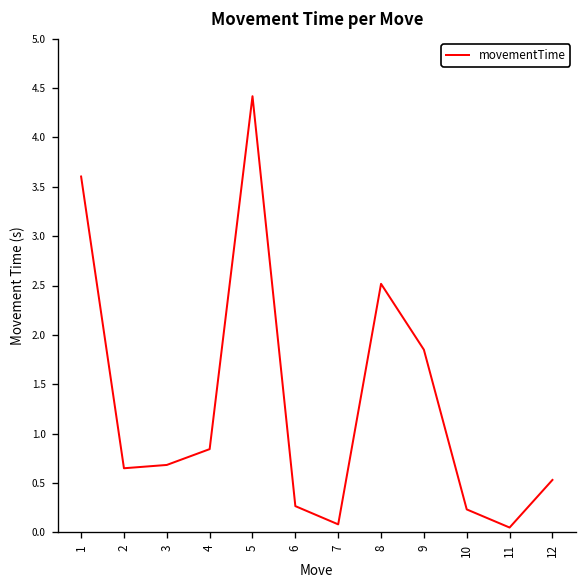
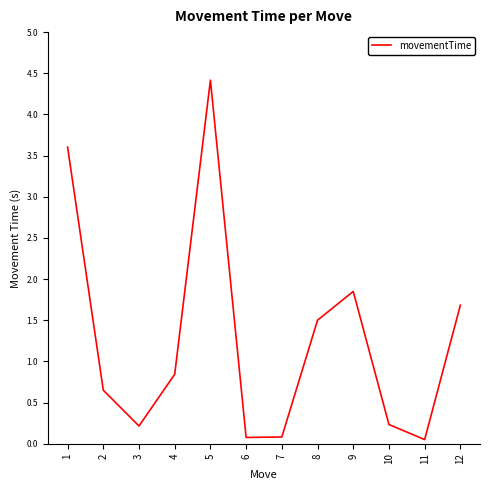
3: 0.7 -> 0.2
6: 0.3 -> 0.1
8: 2.5 -> 1.5
12: 0.5 -> 1.7
